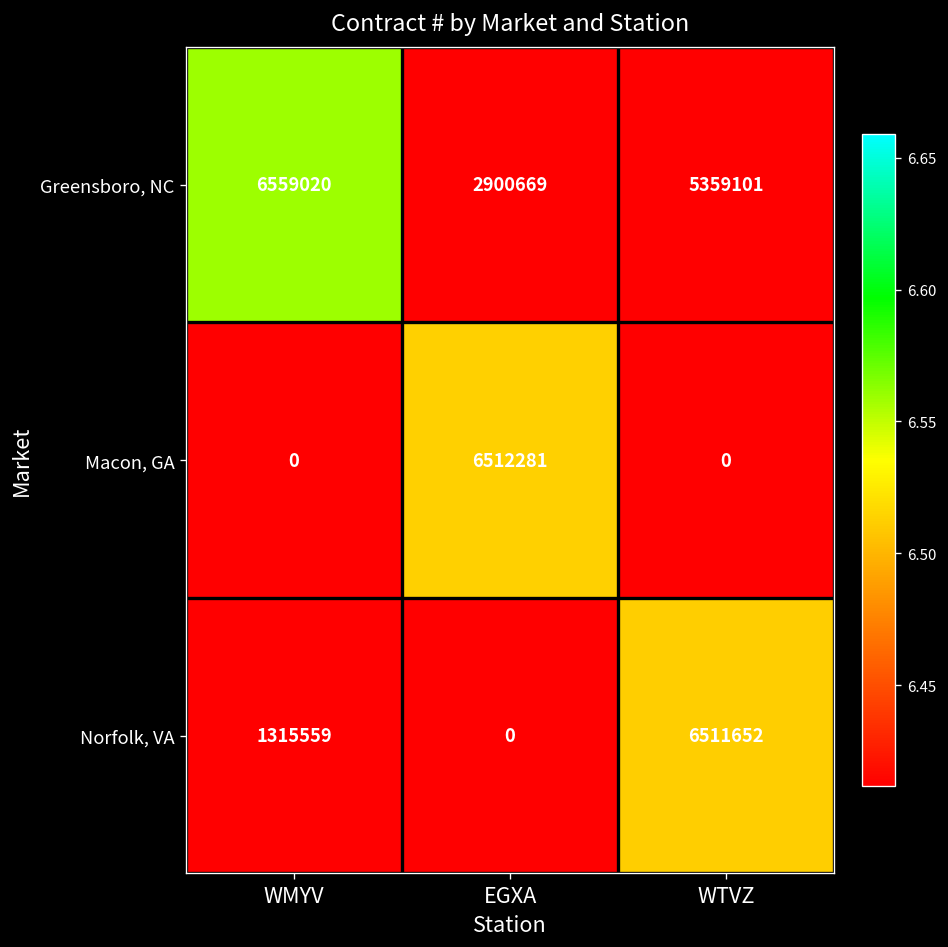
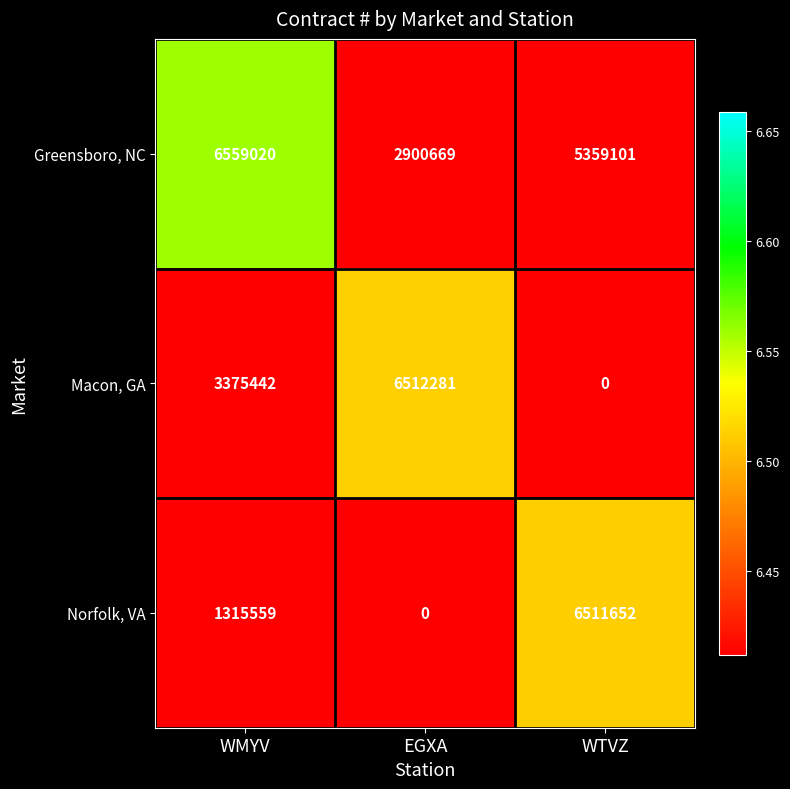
Macon, GA, WMYV: 0 -> 3375442
